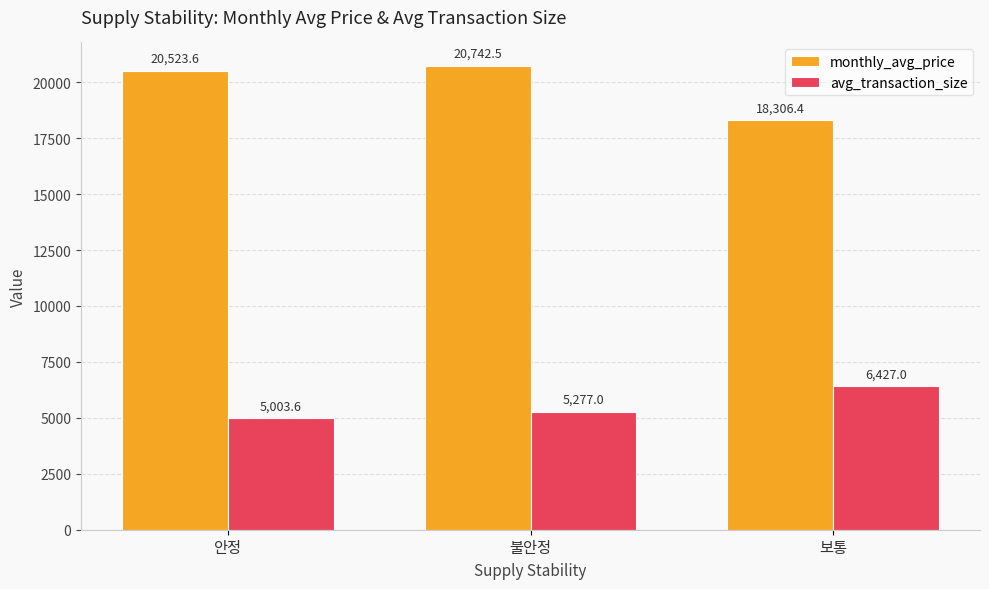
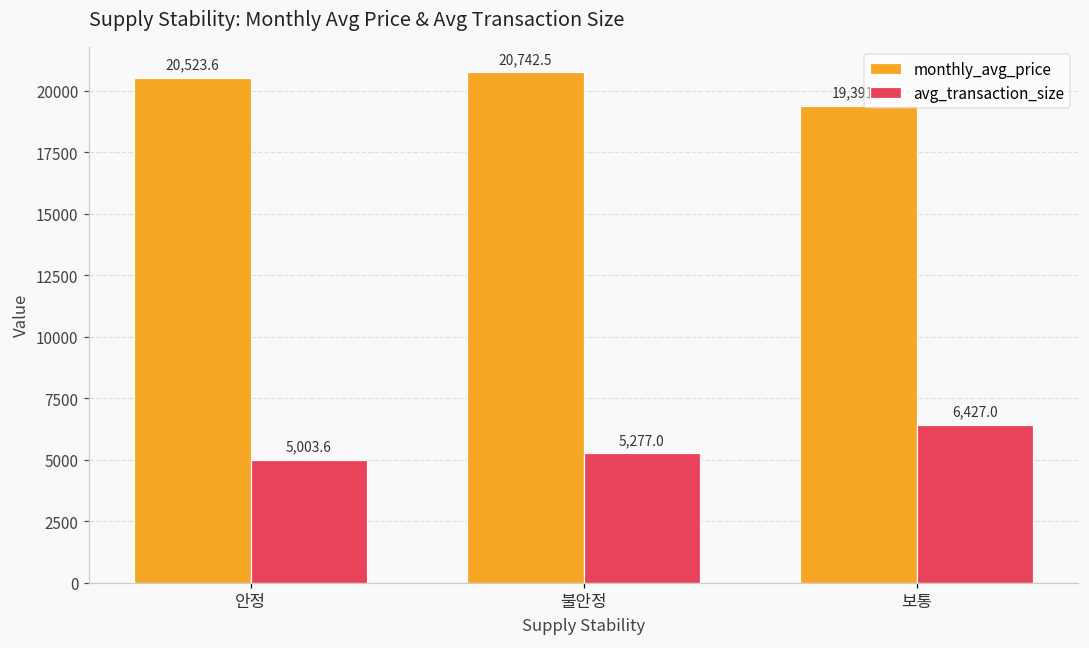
monthly_avg_price, 보통: 18300 -> 19400
